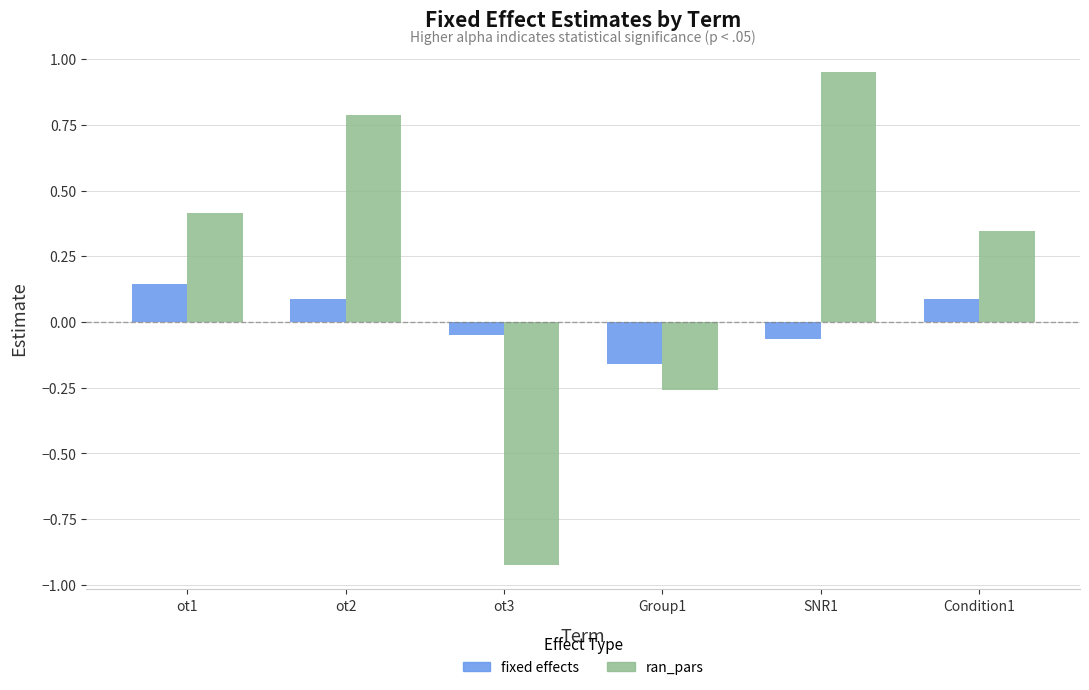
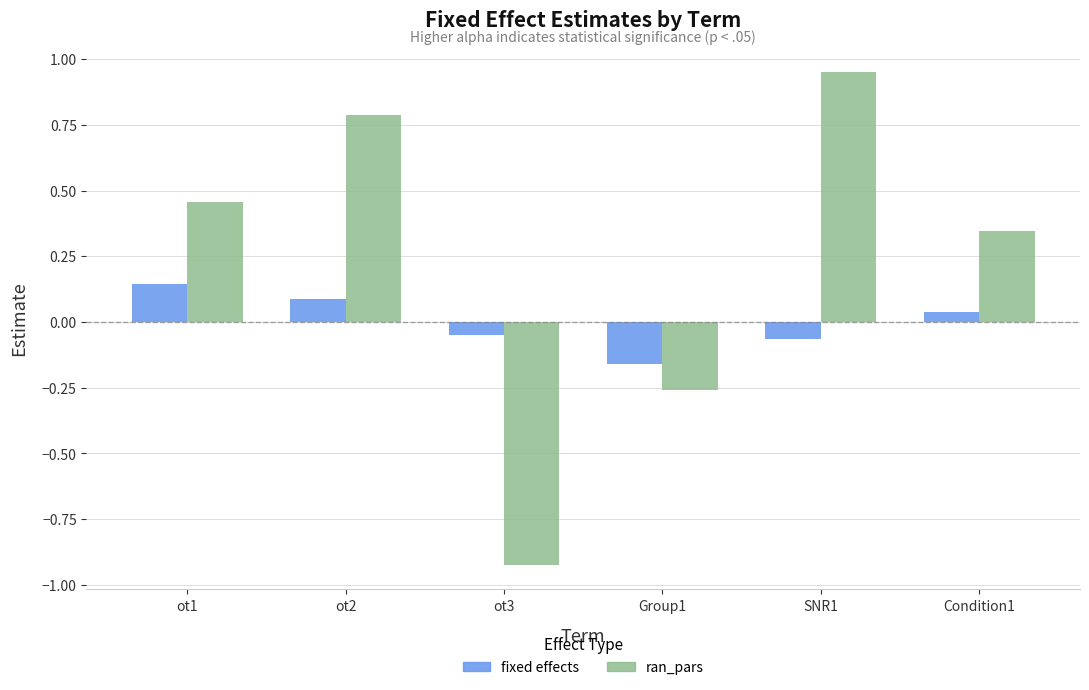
ran_pars, ot1: 0.41 -> 0.46
fixed effects, Condition1: 0.09 -> 0.04
